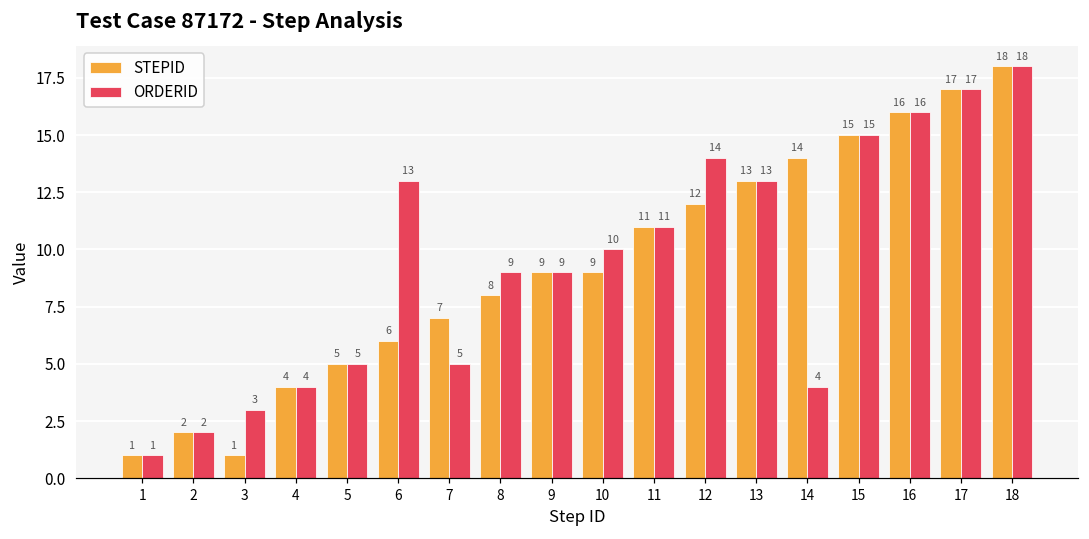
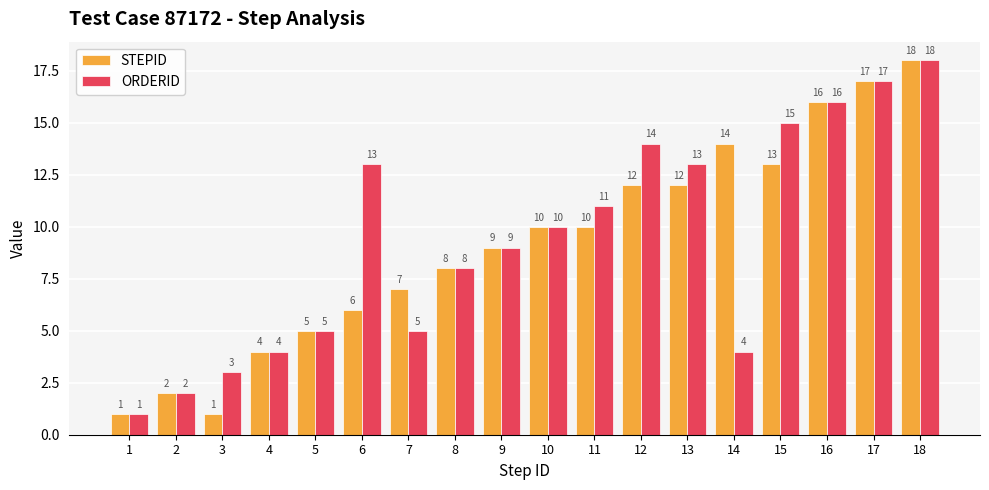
ORDERID, 8: 9 -> 8
STEPID, 10: 9 -> 10
STEPID, 11: 11 -> 10
STEPID, 13: 13 -> 12
STEPID, 15: 15 -> 13
